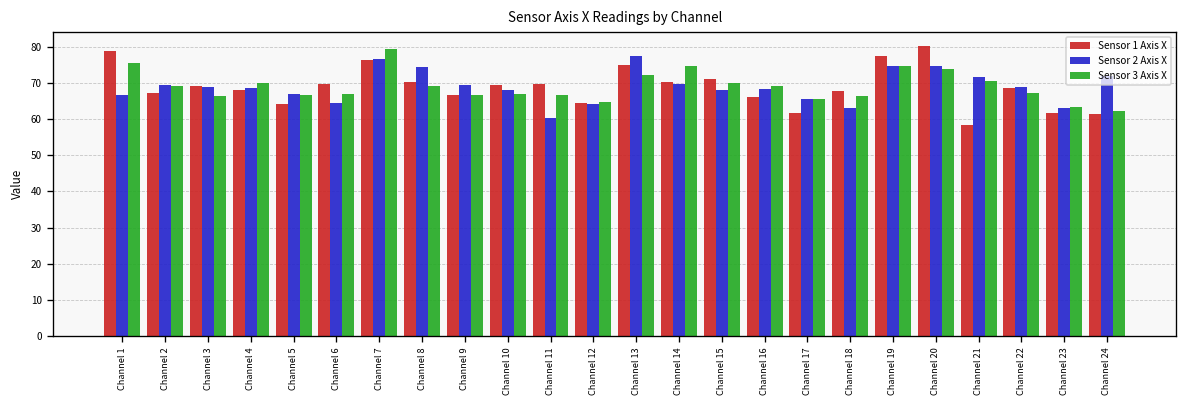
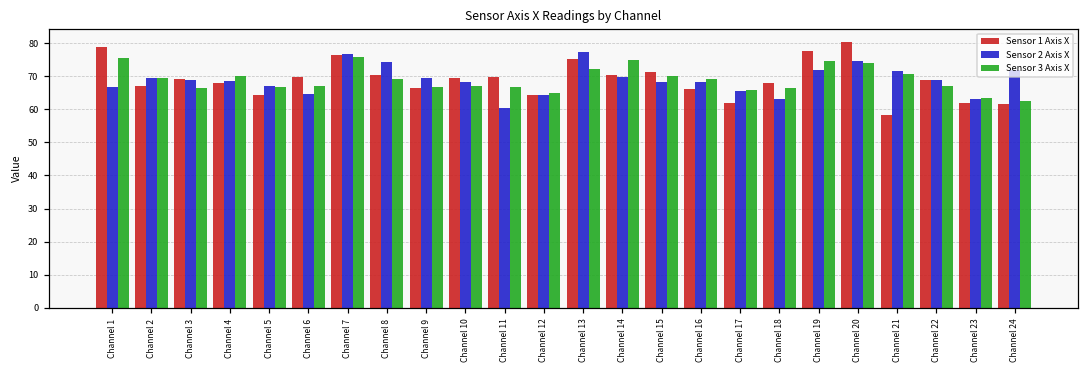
Sensor 3 Axis X, Channel 7: 80 -> 76
Sensor 2 Axis X, Channel 19: 75 -> 72
